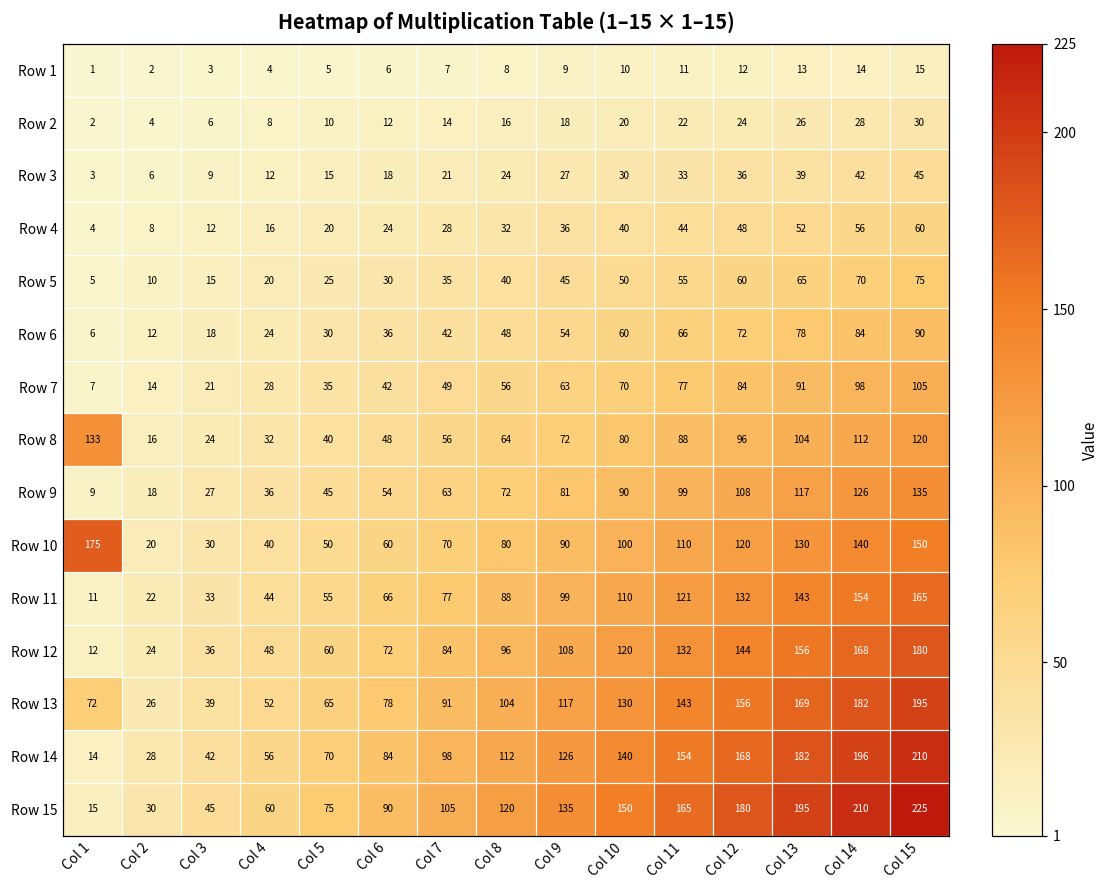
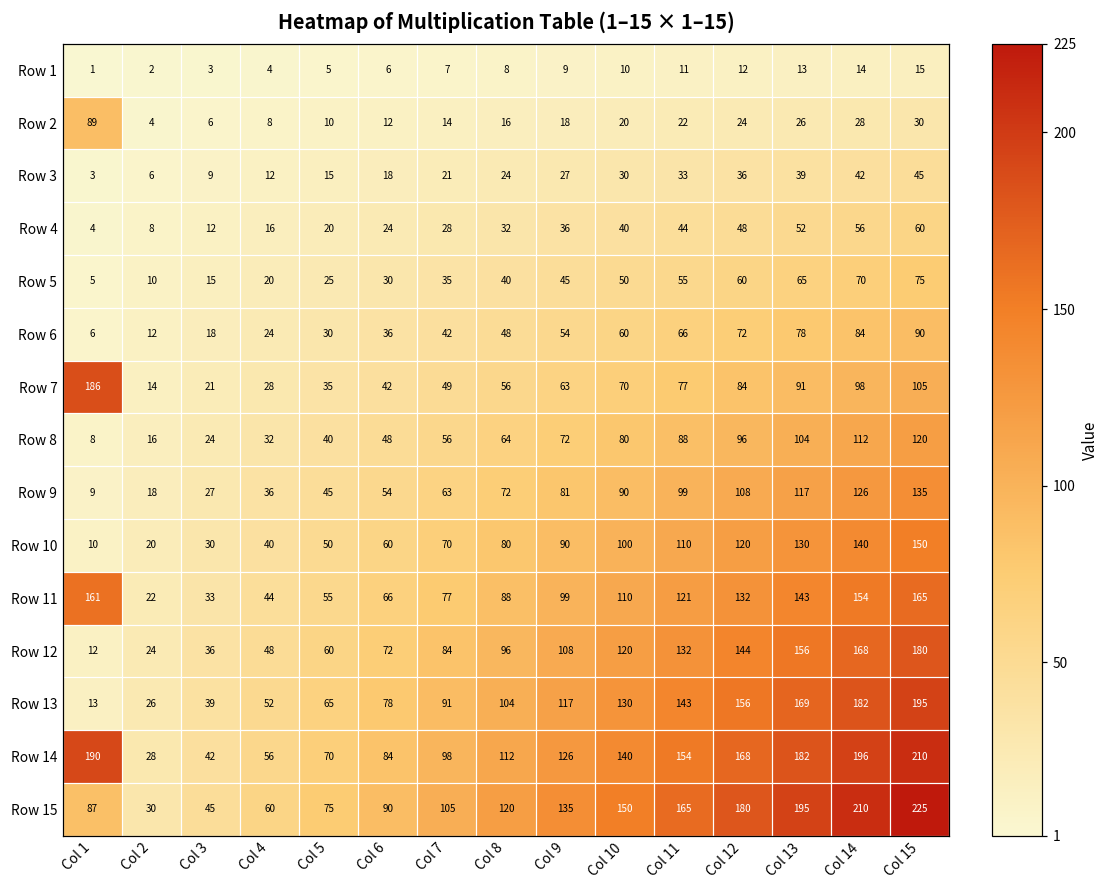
Row 2, Col 1: 2 -> 89
Row 7, Col 1: 7 -> 186
Row 8, Col 1: 133 -> 8
Row 10, Col 1: 175 -> 10
Row 11, Col 1: 11 -> 161
Row 13, Col 1: 72 -> 13
Row 14, Col 1: 14 -> 190
Row 15, Col 1: 15 -> 87
